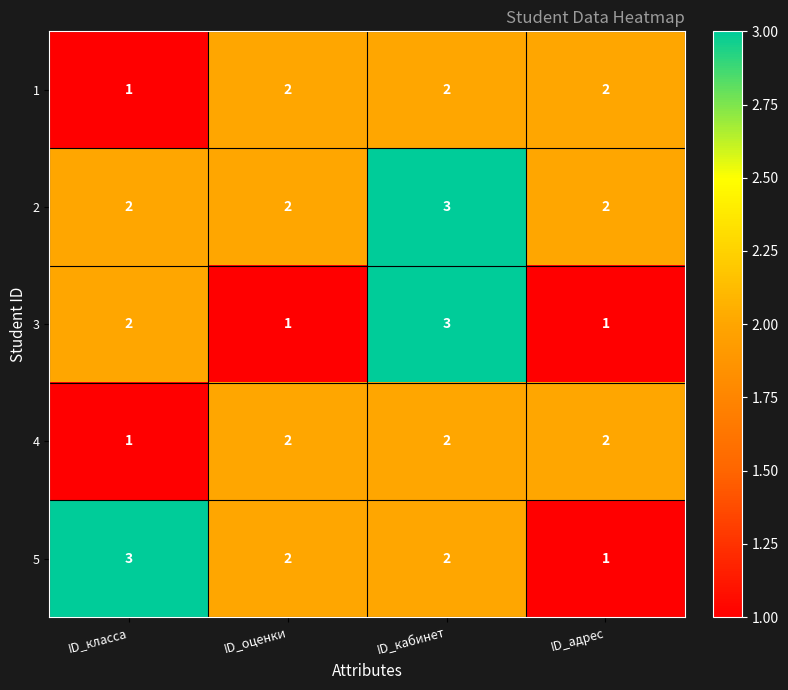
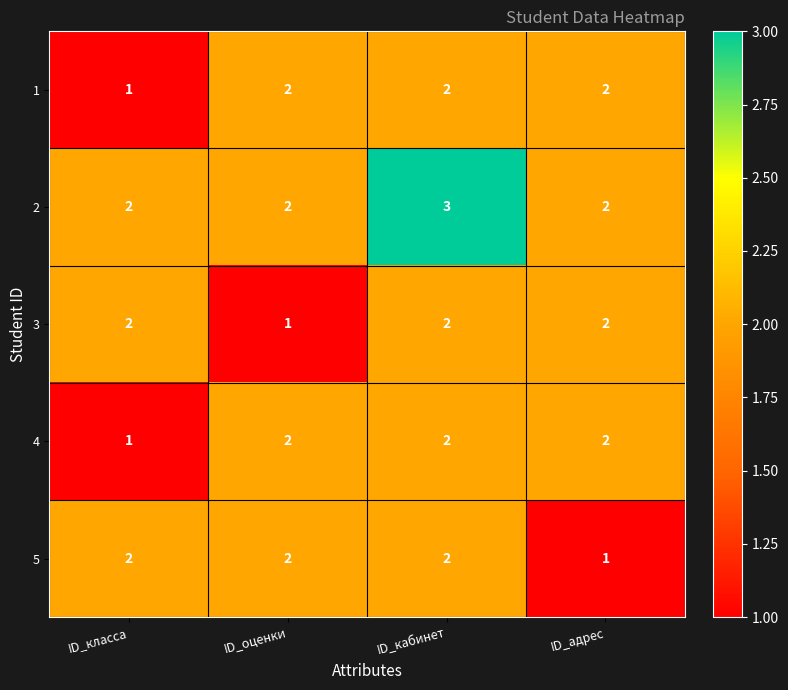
3, ID_кабинет: 3 -> 2
3, ID_адрес: 1 -> 2
5, ID_класса: 3 -> 2
